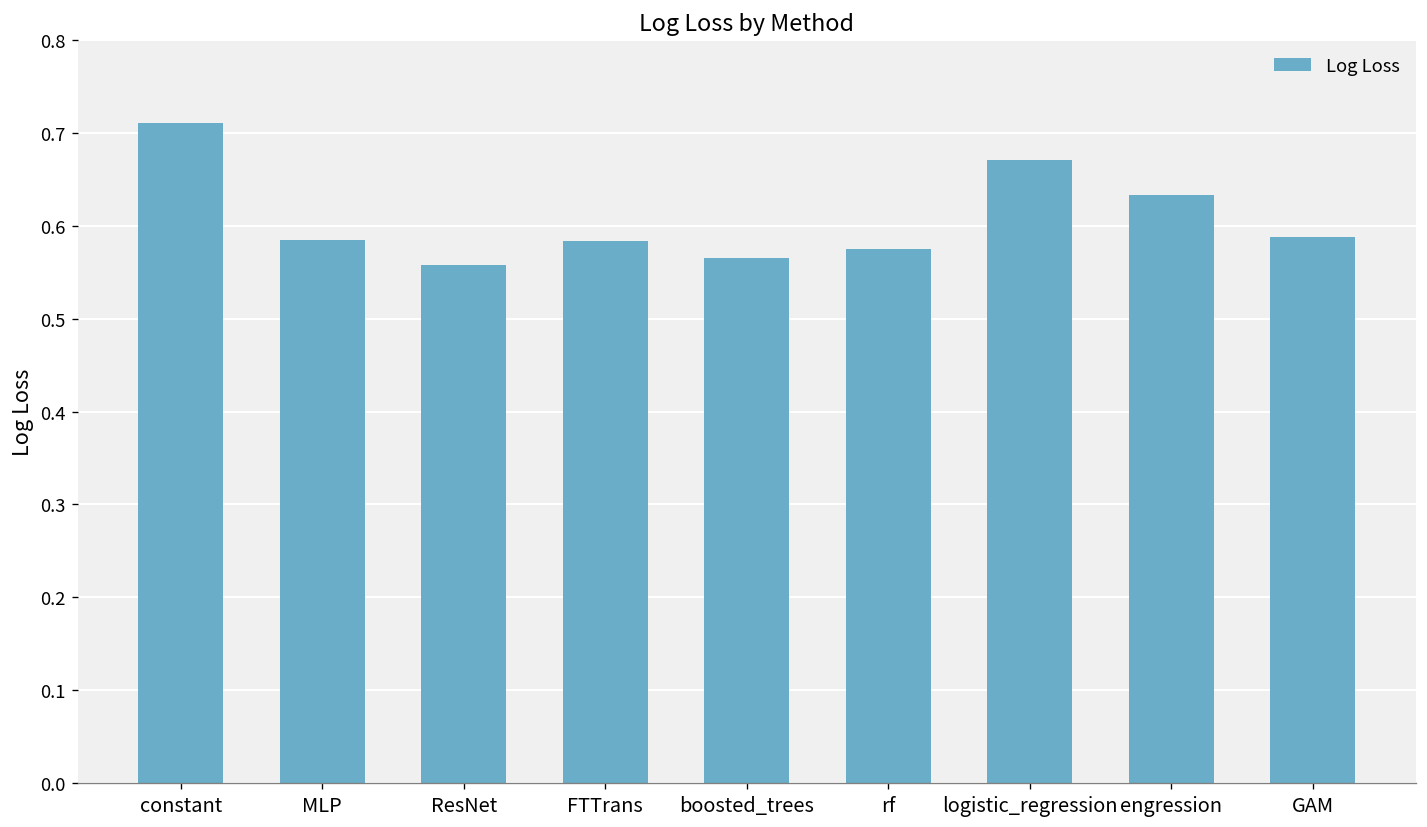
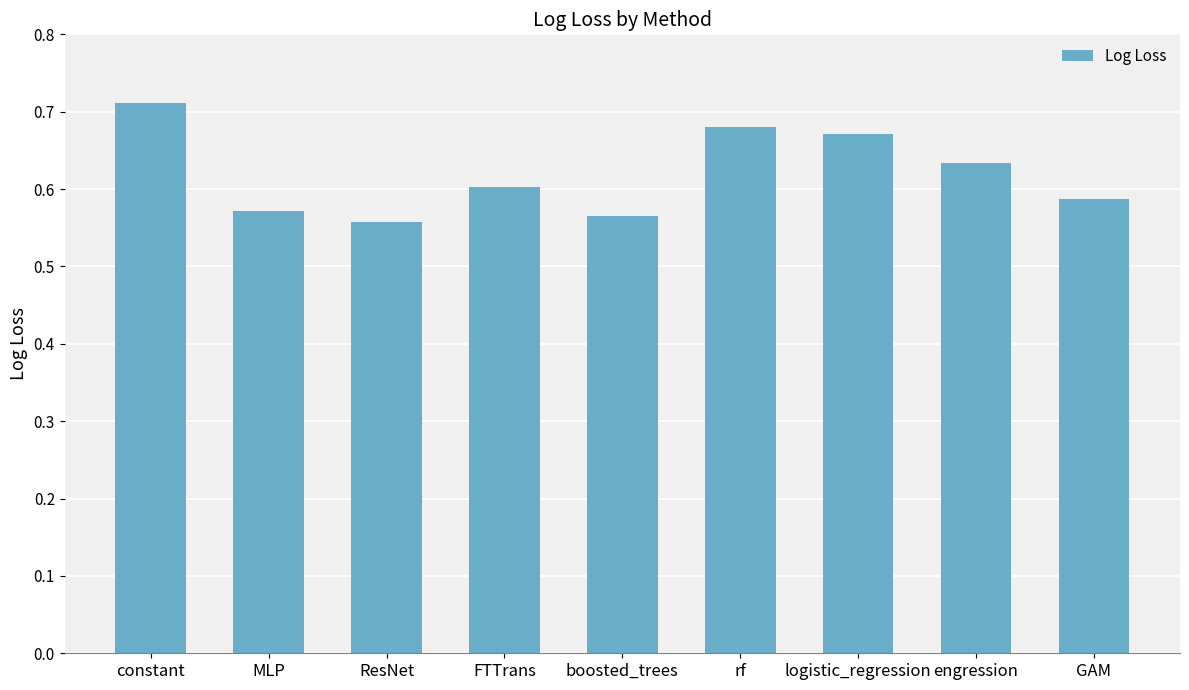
MLP: 0.58 -> 0.57
FTTrans: 0.58 -> 0.60
rf: 0.58 -> 0.68
